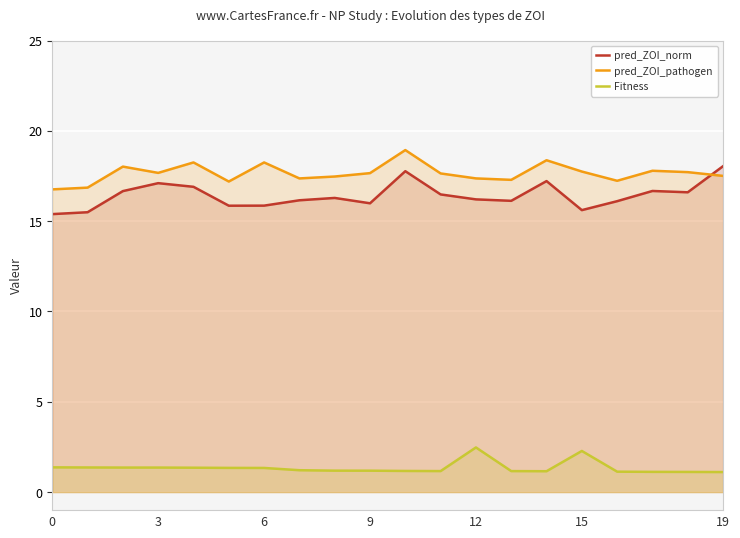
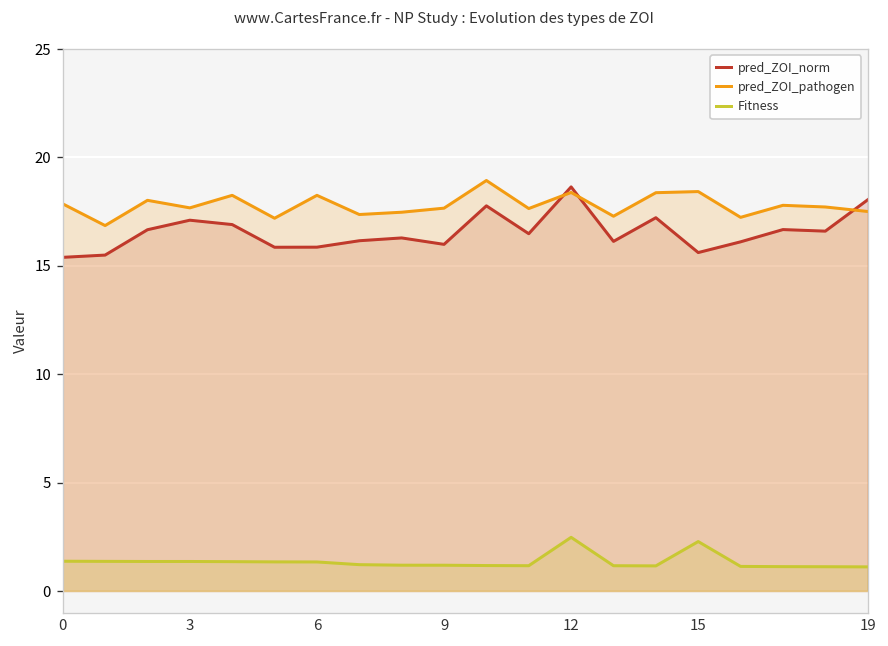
pred_ZOI_pathogen, 0: 16.8 -> 17.9
pred_ZOI_norm, 12: 16.2 -> 18.6
pred_ZOI_pathogen, 12: 17.4 -> 18.4
pred_ZOI_pathogen, 15: 17.7 -> 18.4
